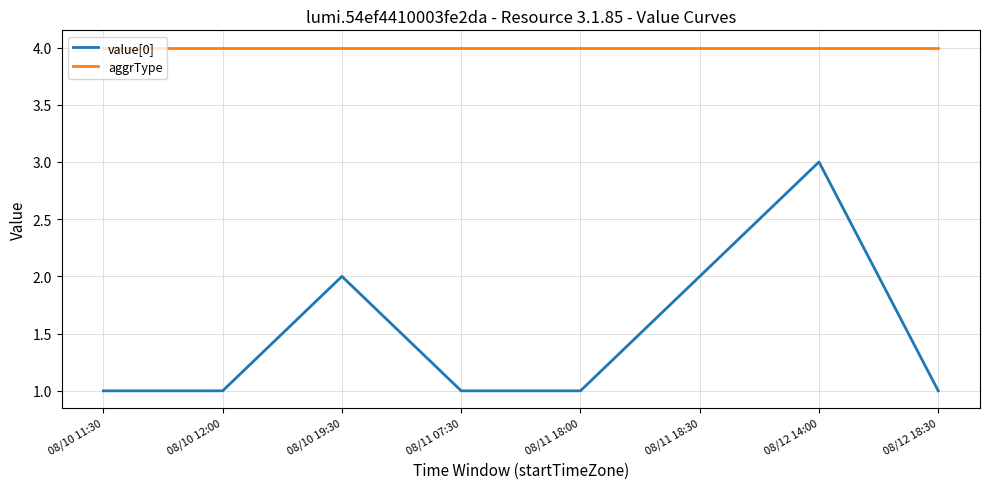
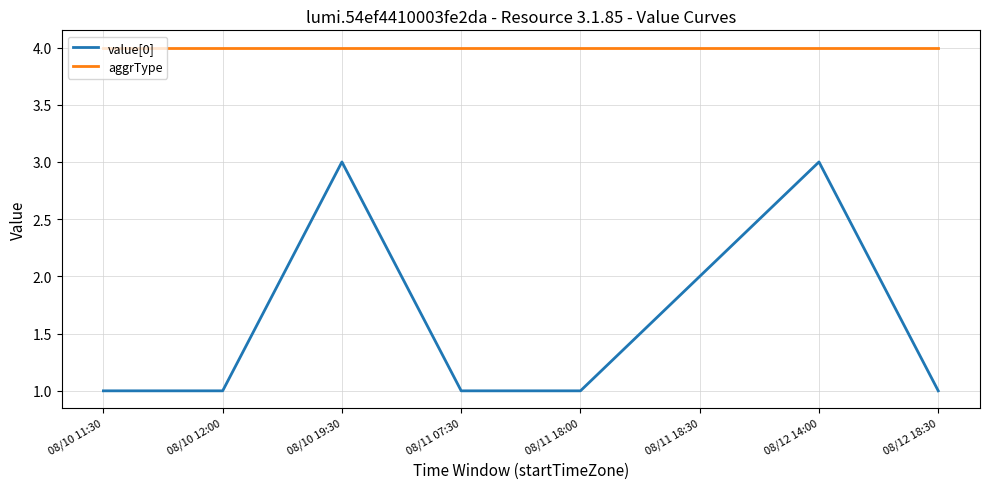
value[0], 08/10 19:30: 2 -> 3
